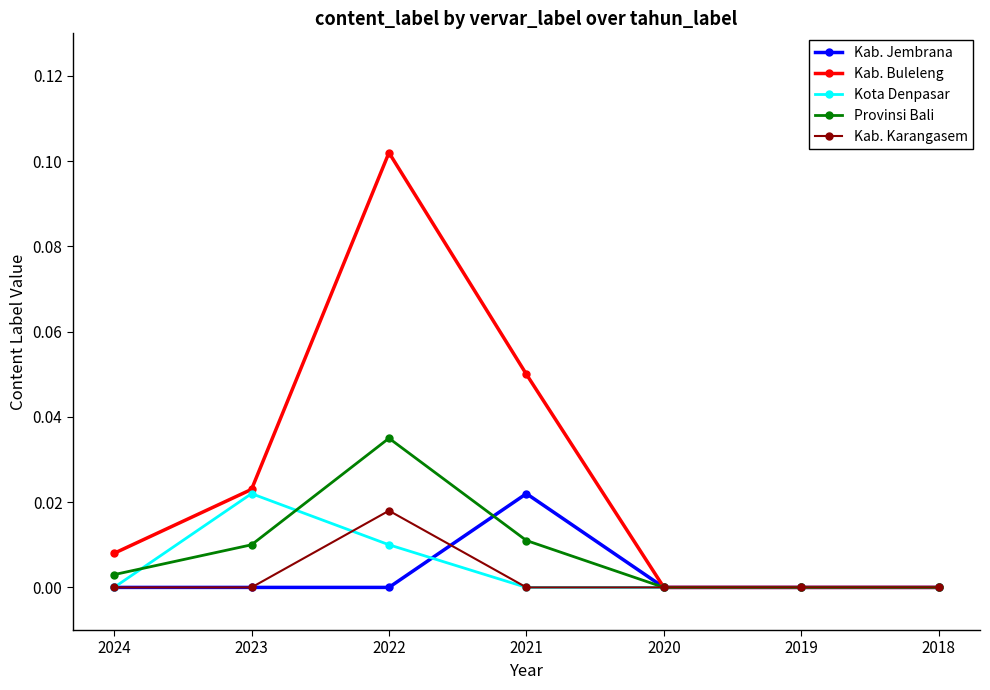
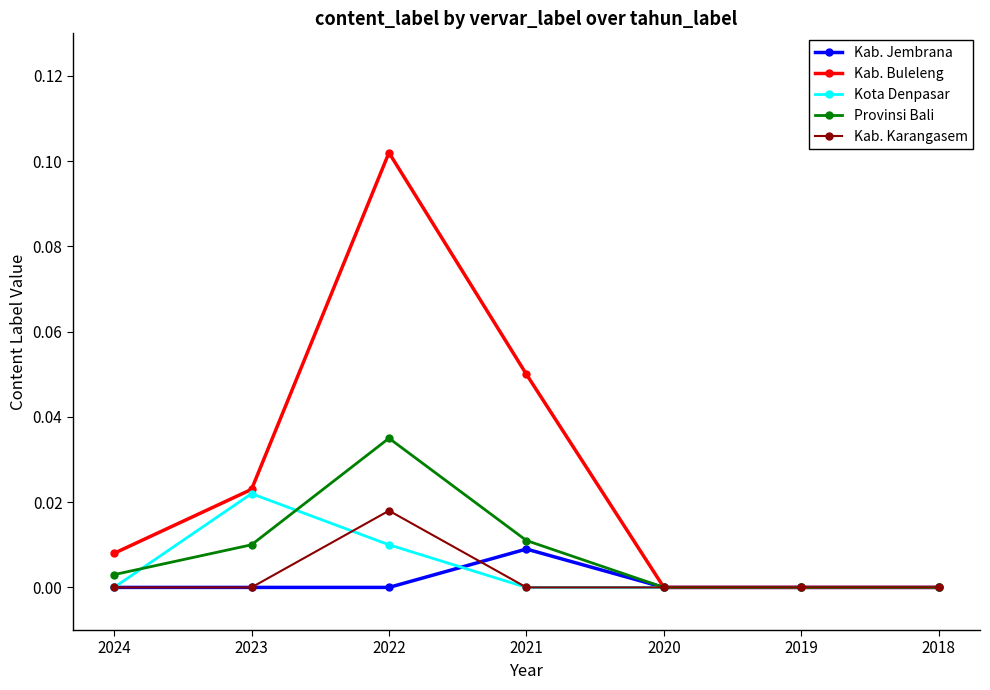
Kab. Jembrana, 2021: 0.022 -> 0.009
